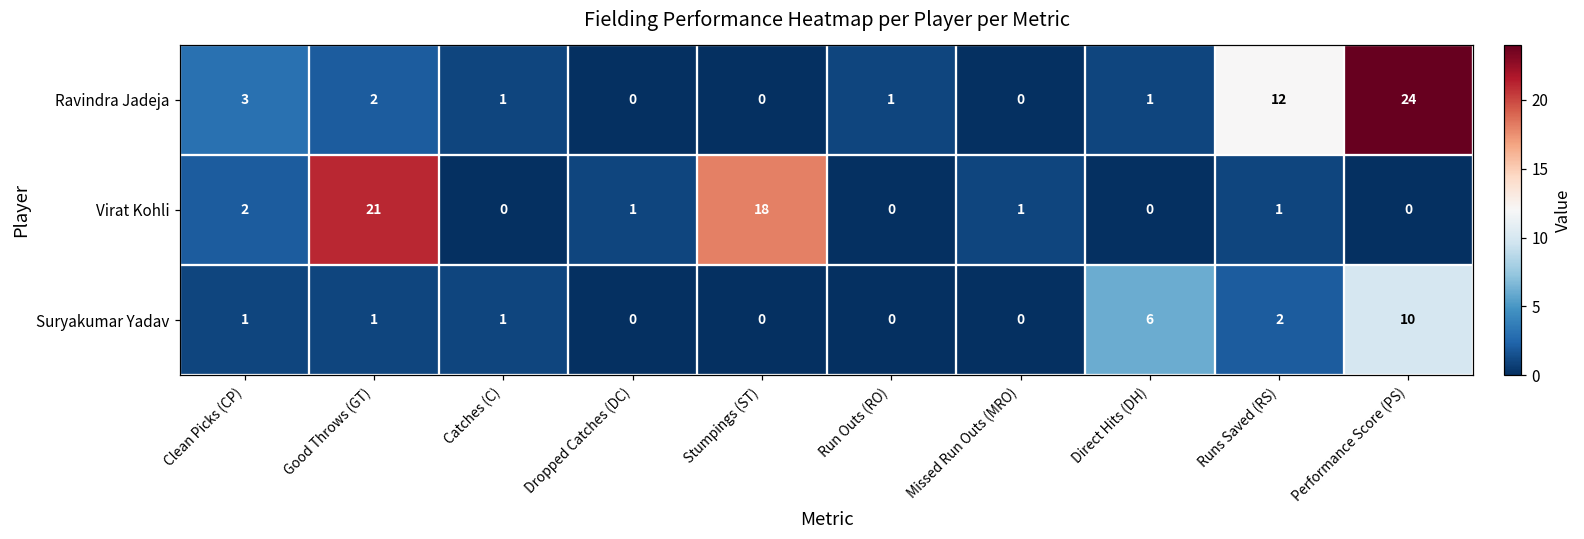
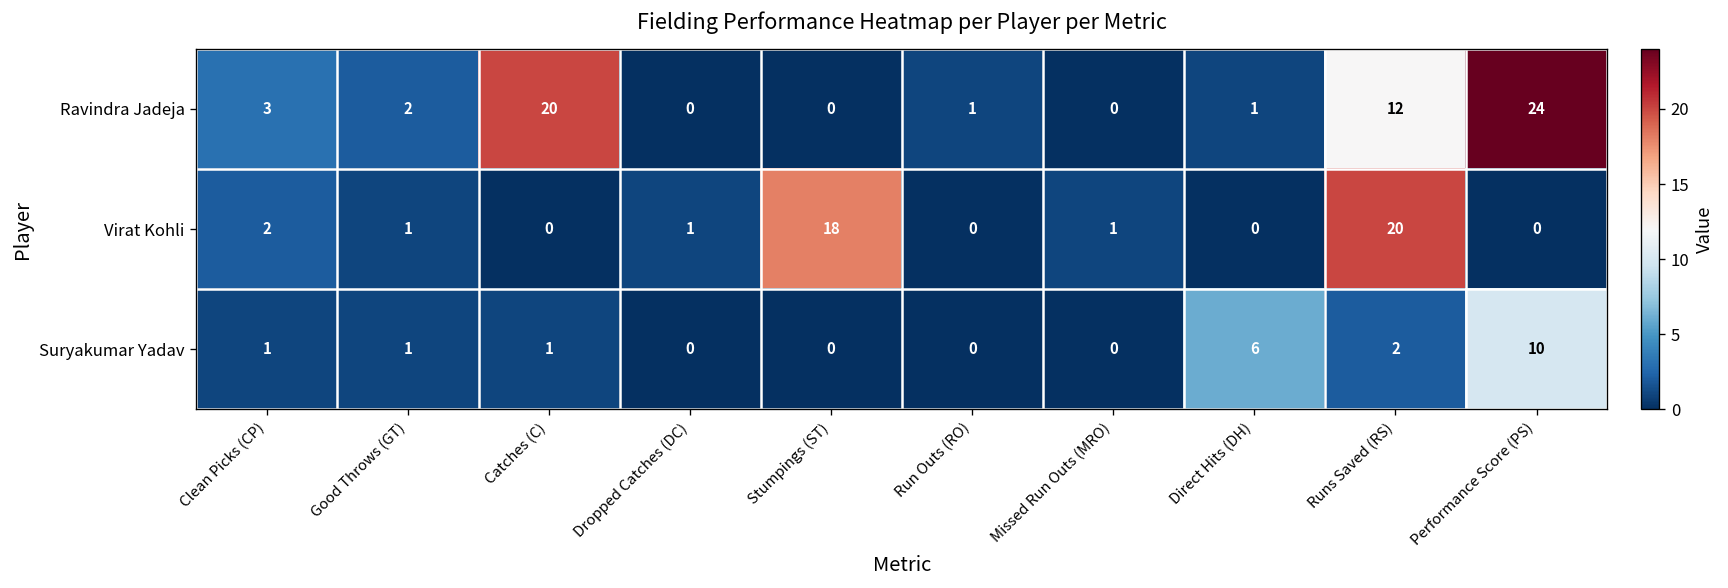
Ravindra Jadeja, Catches (C): 1 -> 20
Virat Kohli, Good Throws (GT): 21 -> 1
Virat Kohli, Runs Saved (RS): 1 -> 20
